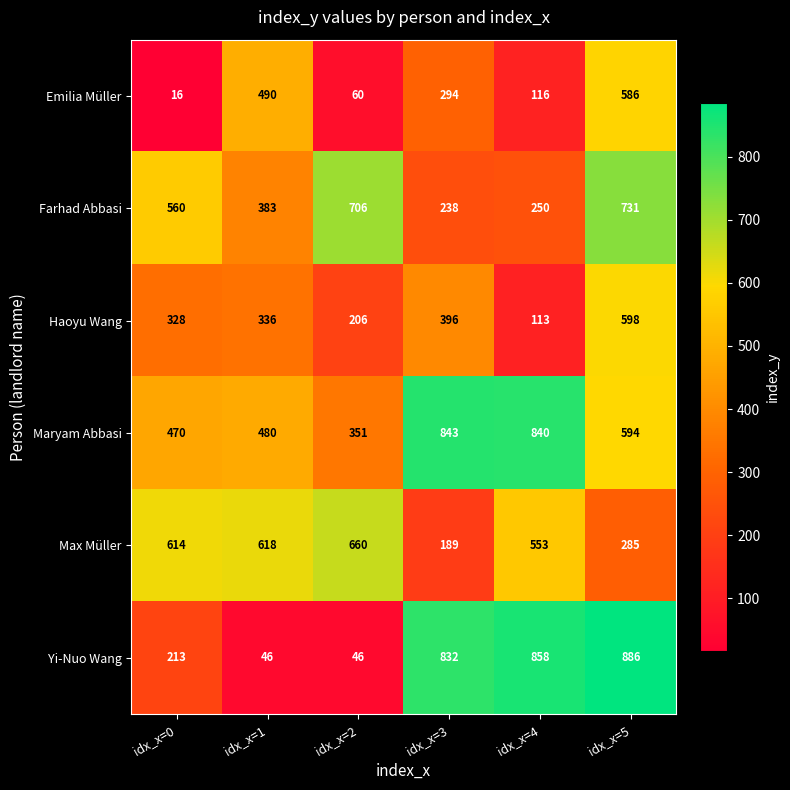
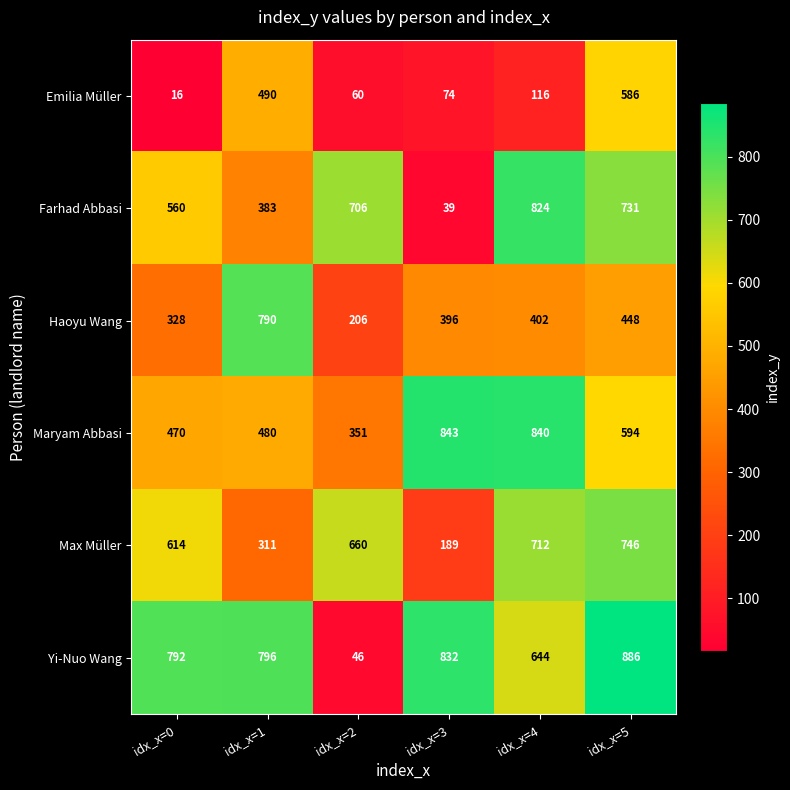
Emilia Müller, idx_x=3: 294 -> 74
Farhad Abbasi, idx_x=3: 238 -> 39
Farhad Abbasi, idx_x=4: 250 -> 824
Haoyu Wang, idx_x=1: 336 -> 790
Haoyu Wang, idx_x=4: 113 -> 402
Haoyu Wang, idx_x=5: 598 -> 448
Max Müller, idx_x=1: 618 -> 311
Max Müller, idx_x=4: 553 -> 712
Max Müller, idx_x=5: 285 -> 746
Yi-Nuo Wang, idx_x=0: 213 -> 792
Yi-Nuo Wang, idx_x=1: 46 -> 796
Yi-Nuo Wang, idx_x=4: 858 -> 644
